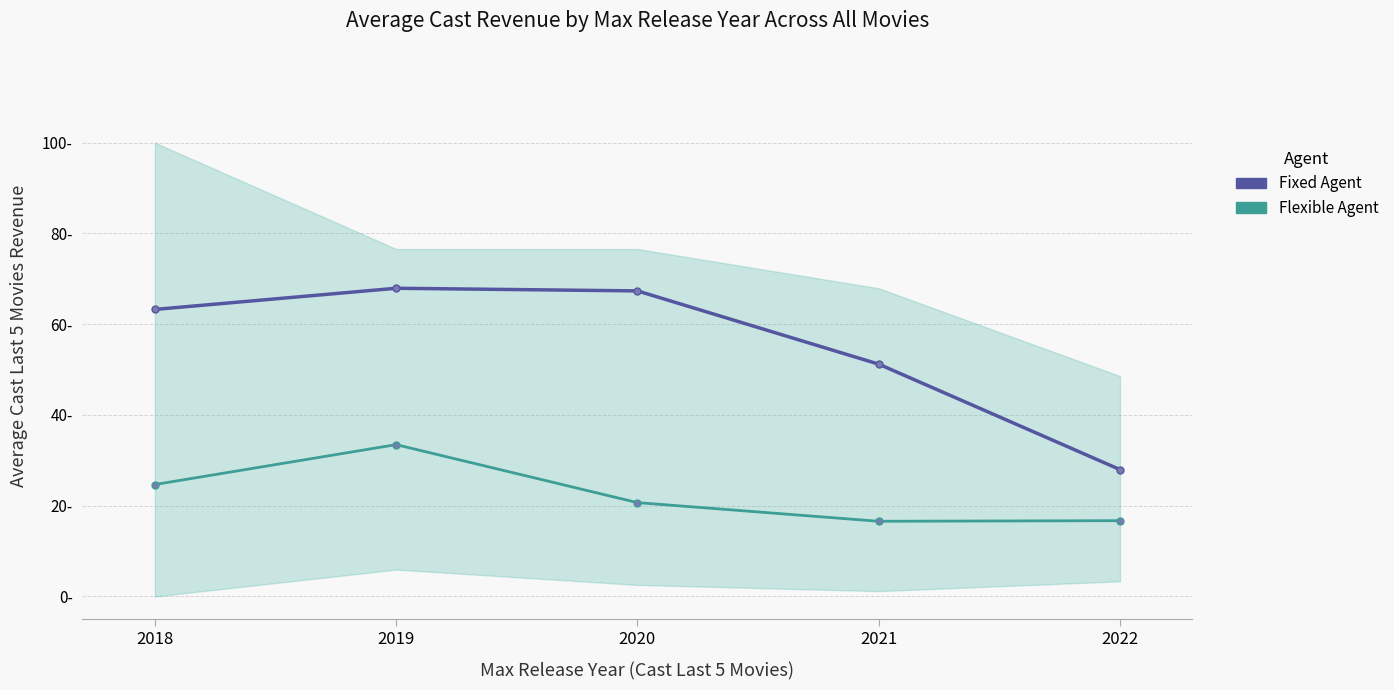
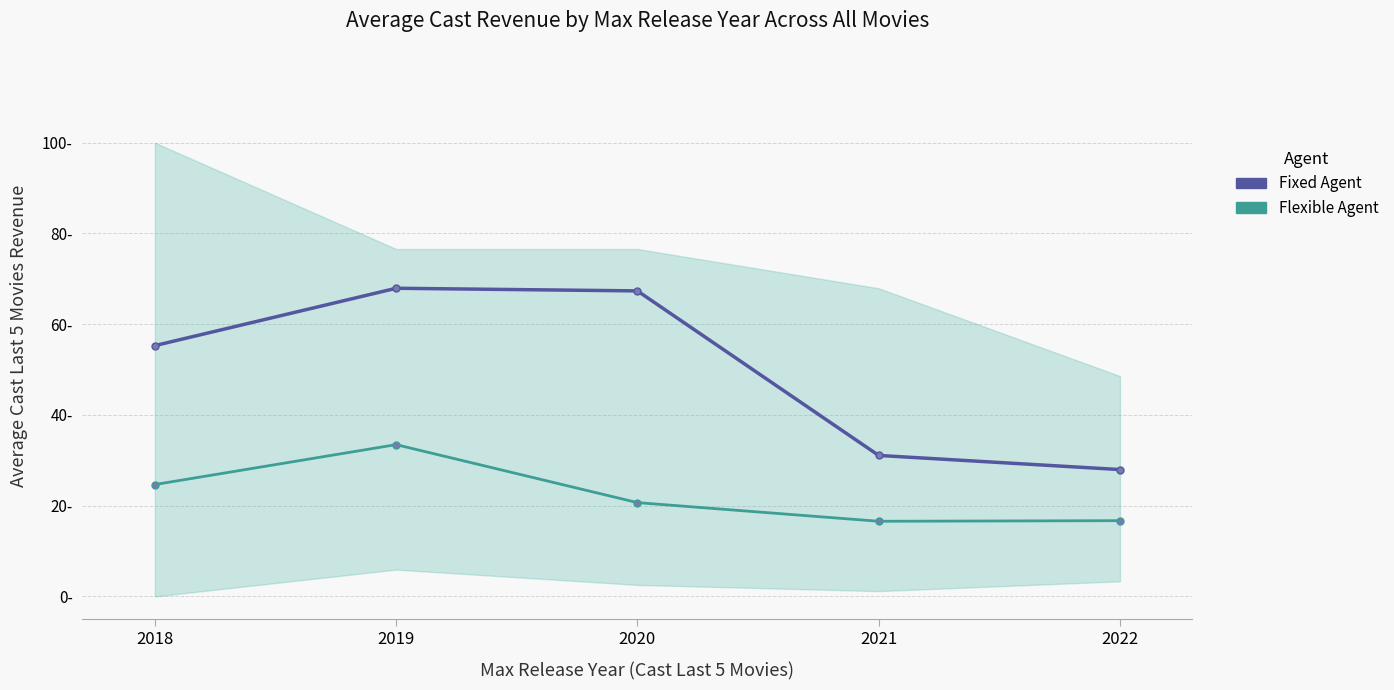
Fixed Agent, 2018: 63- -> 55-
Fixed Agent, 2021: 51- -> 31-
